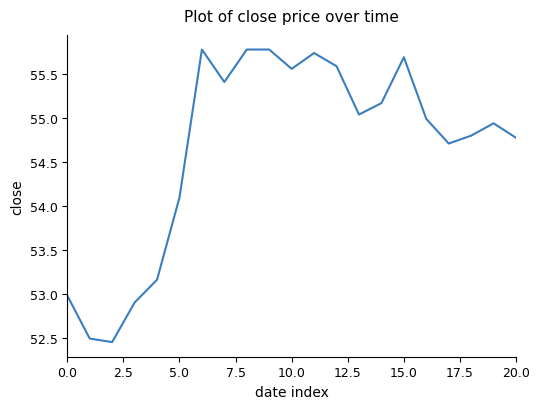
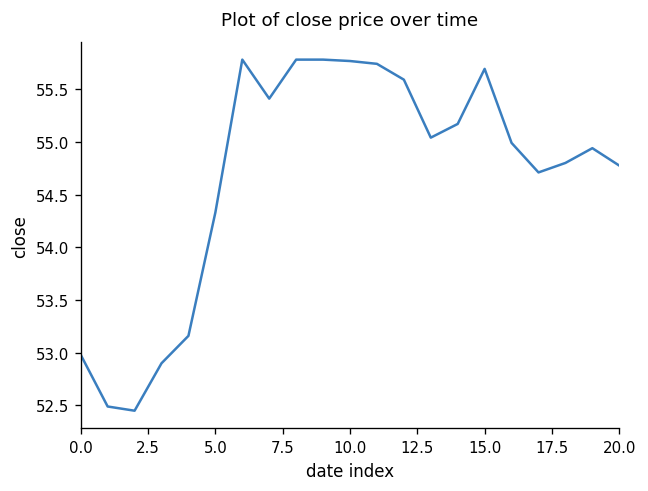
5.0: 54.1 -> 54.3
10.0: 55.6 -> 55.8
